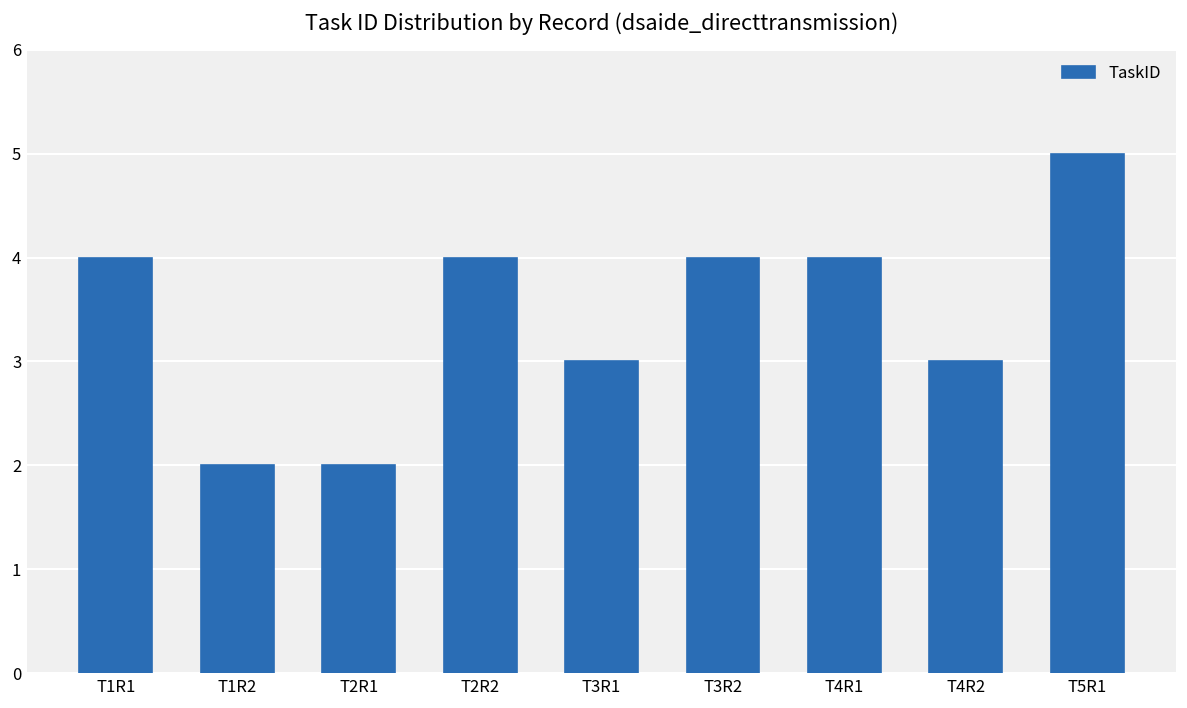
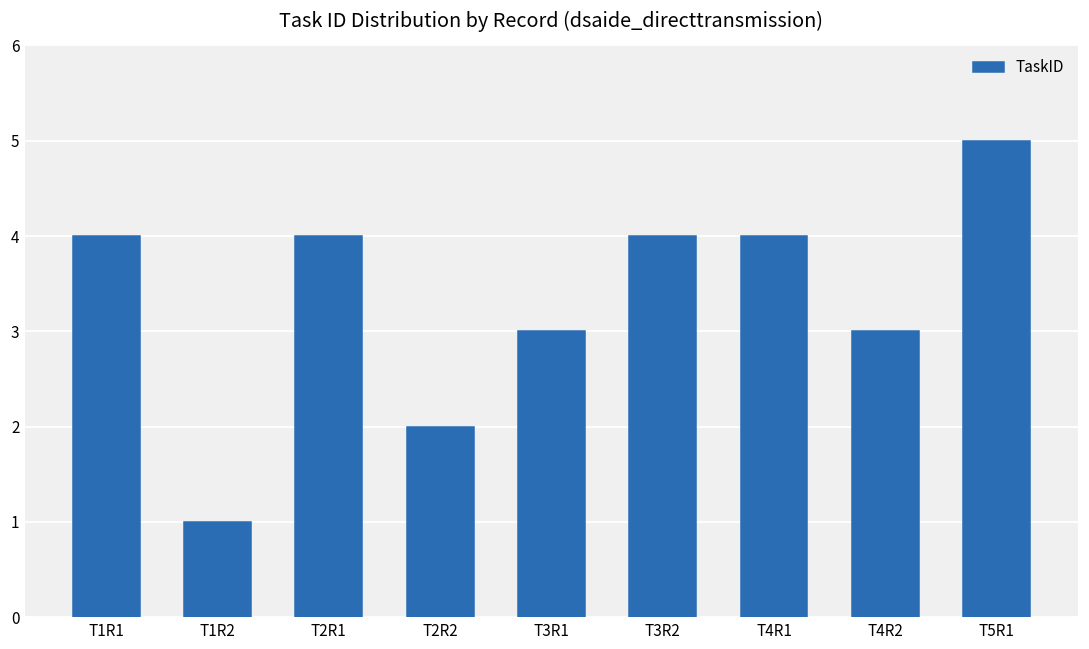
T1R2: 2 -> 1
T2R1: 2 -> 4
T2R2: 4 -> 2
